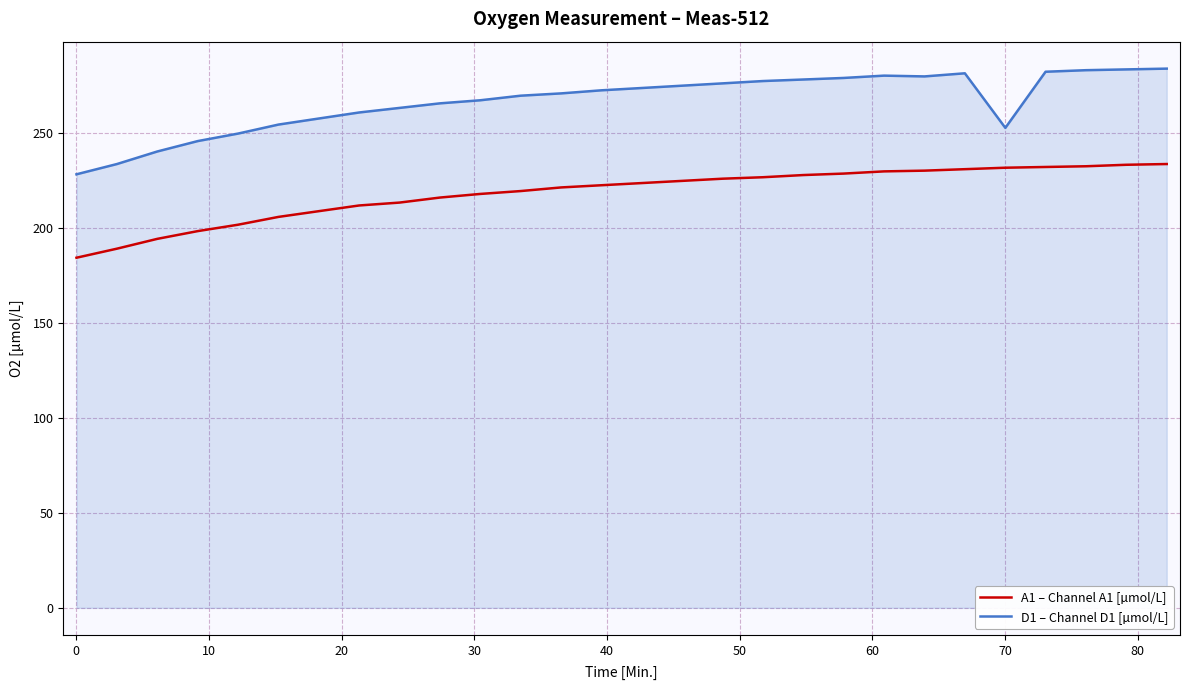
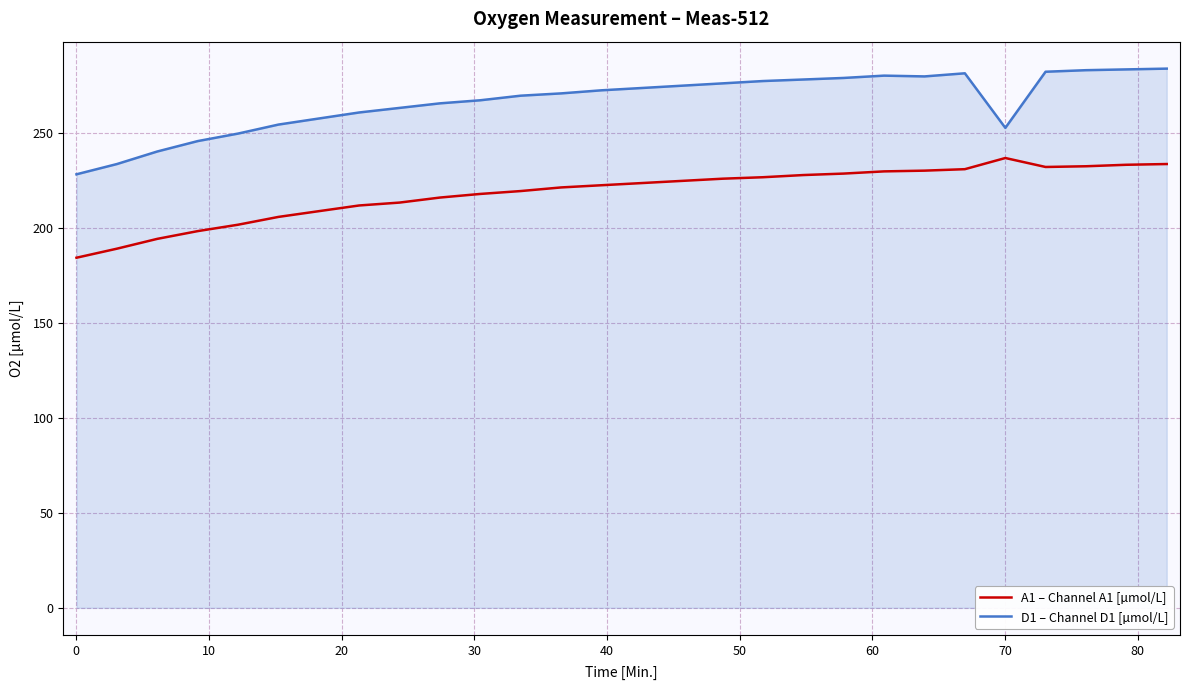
A1 – Channel A1 [µmol/L], 70: 232 -> 237
